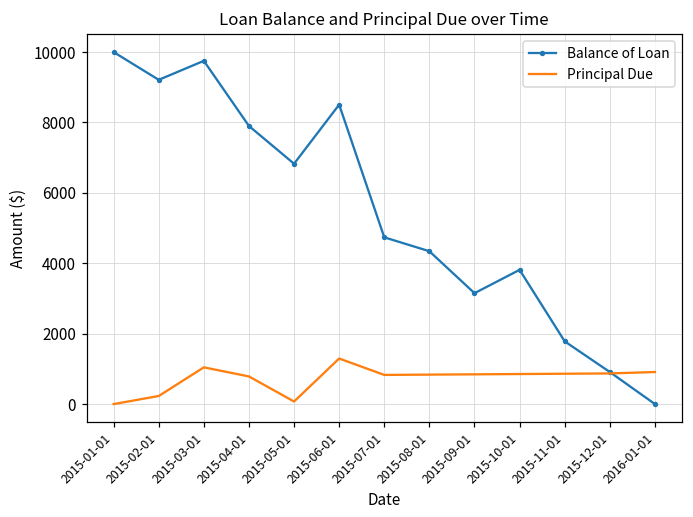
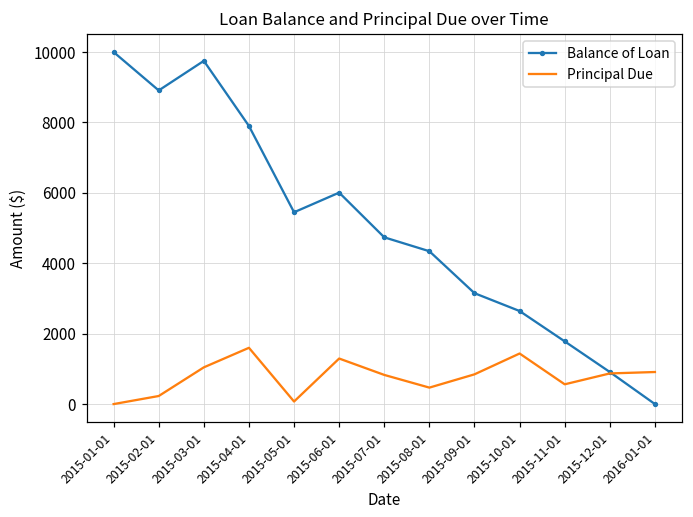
Balance of Loan, 2015-02-01: 9200 -> 8900
Principal Due, 2015-04-01: 800 -> 1600
Balance of Loan, 2015-05-01: 6800 -> 5400
Balance of Loan, 2015-06-01: 8500 -> 6000
Principal Due, 2015-08-01: 800 -> 500
Balance of Loan, 2015-10-01: 3800 -> 2600
Principal Due, 2015-10-01: 900 -> 1400
Principal Due, 2015-11-01: 900 -> 600
